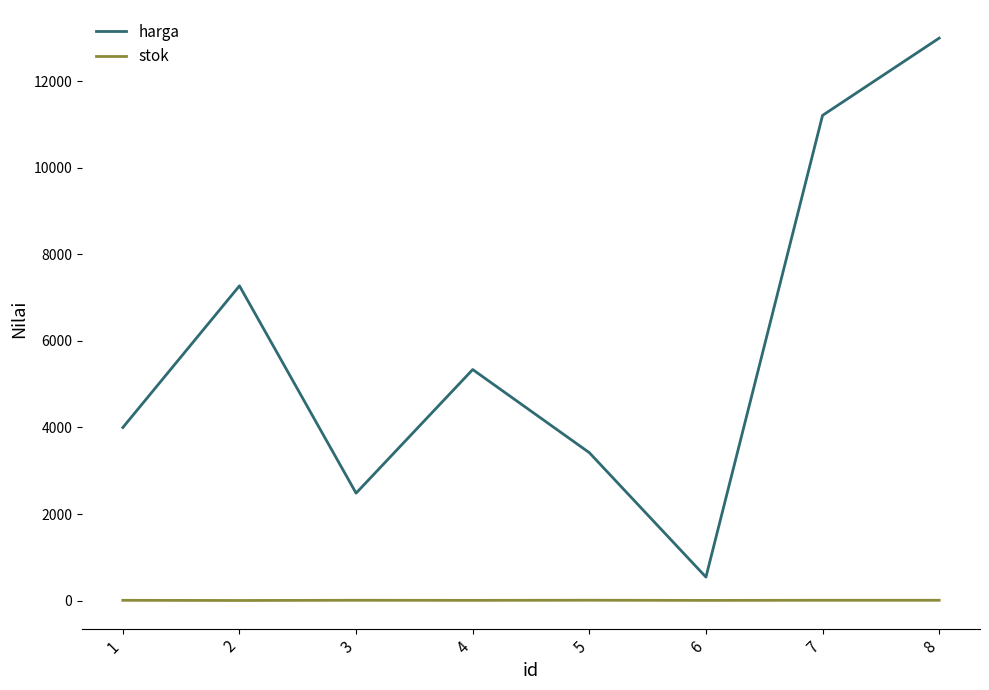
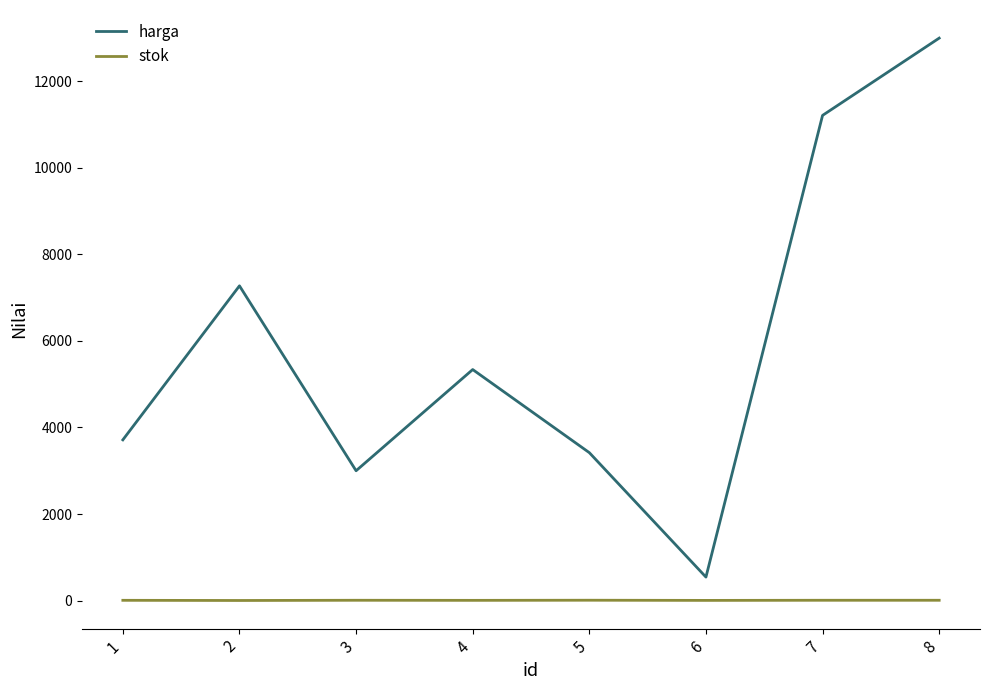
harga, 1: 4000 -> 3700
harga, 3: 2500 -> 3000
